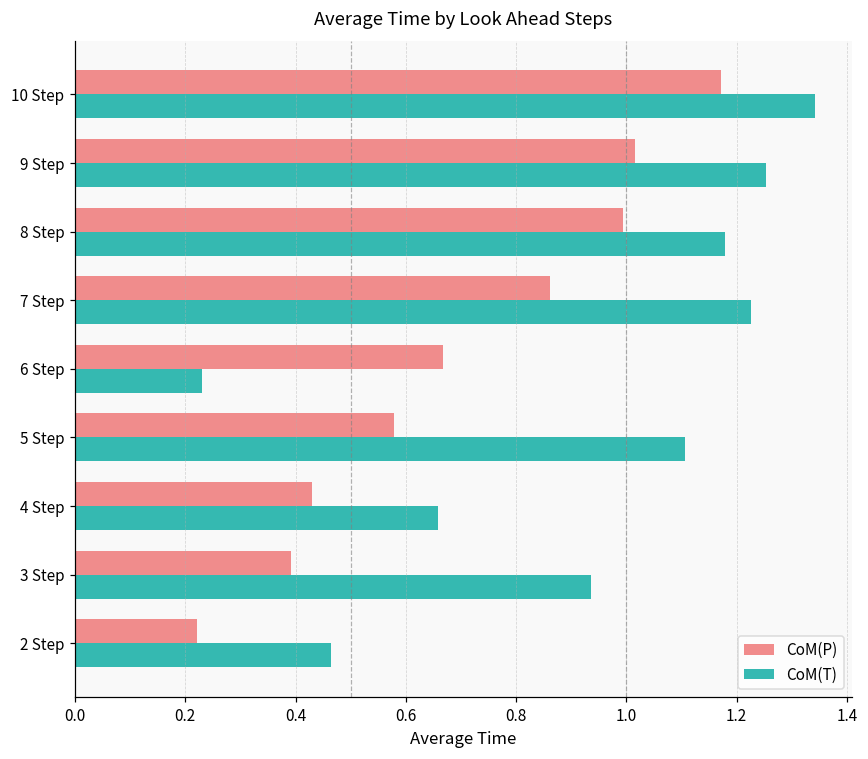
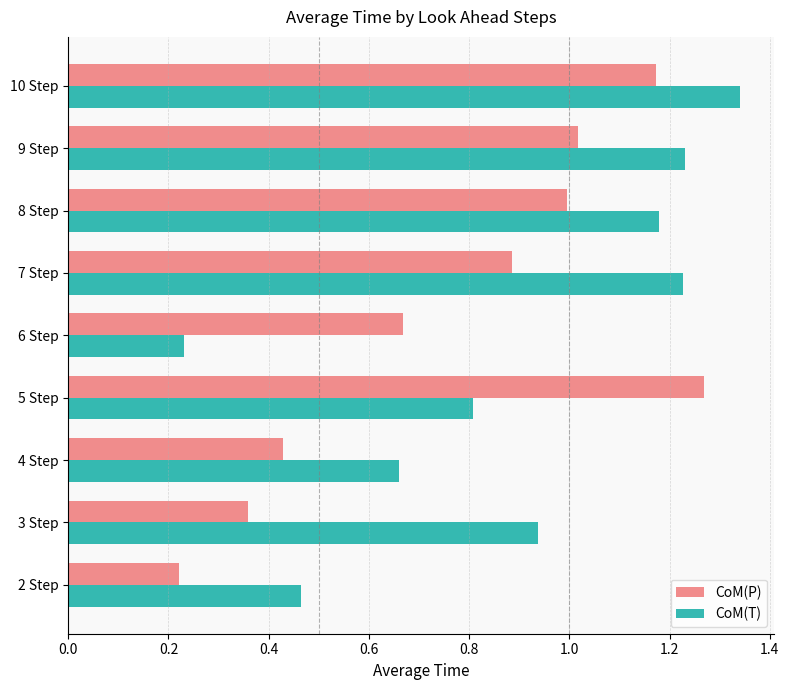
CoM(T), 9 Step: 1.25 -> 1.23
CoM(P), 7 Step: 0.86 -> 0.89
CoM(P), 5 Step: 0.58 -> 1.27
CoM(T), 5 Step: 1.11 -> 0.81
CoM(P), 3 Step: 0.39 -> 0.36
